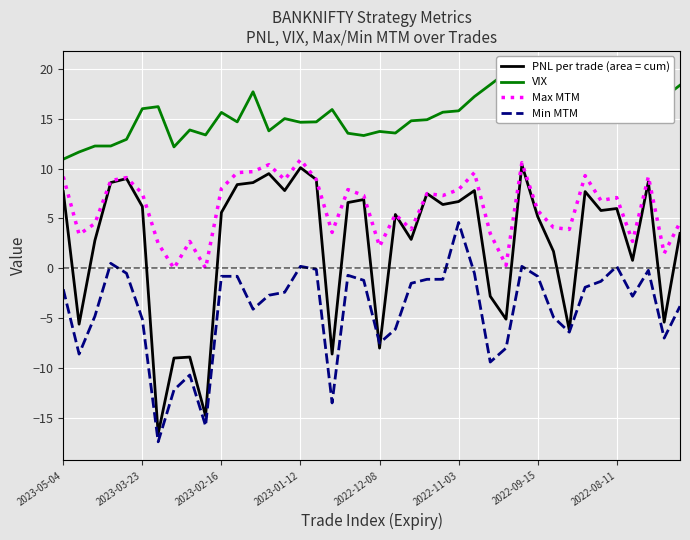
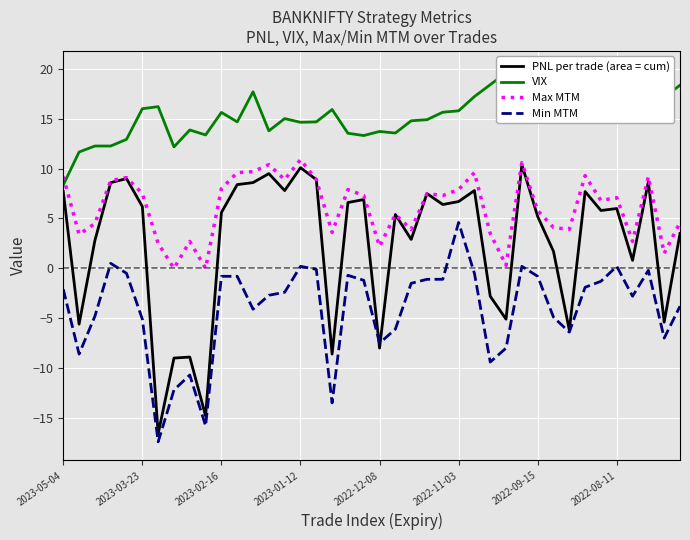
VIX, 2023-05-04: 11 -> 8
